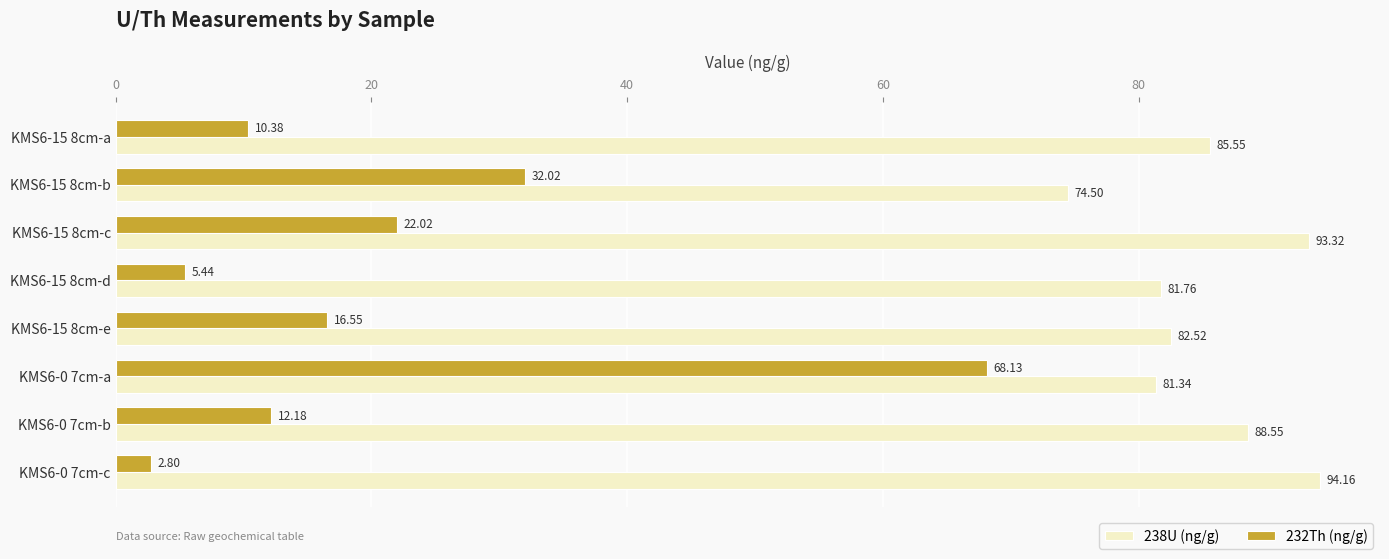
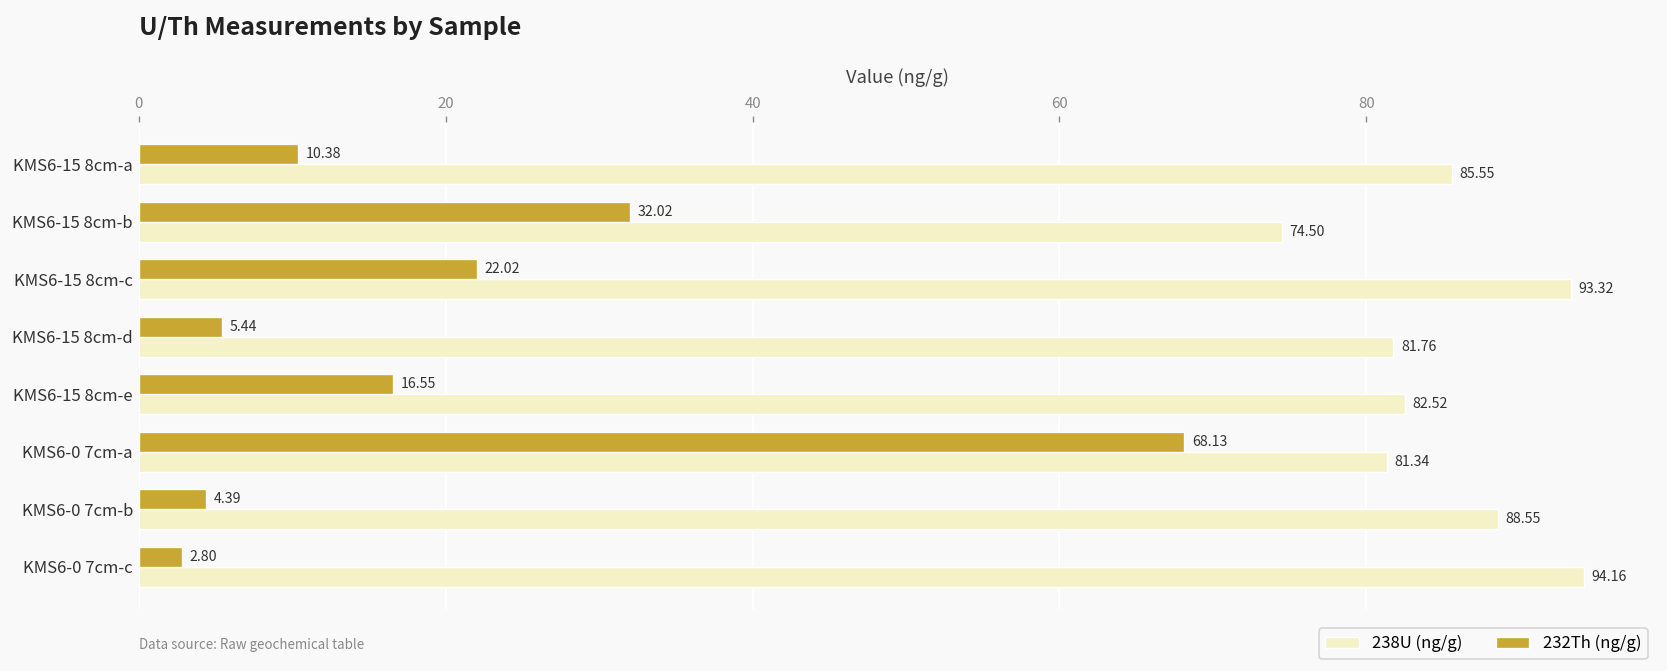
232Th (ng/g), KMS6-0 7cm-b: 12.18 -> 4.39
